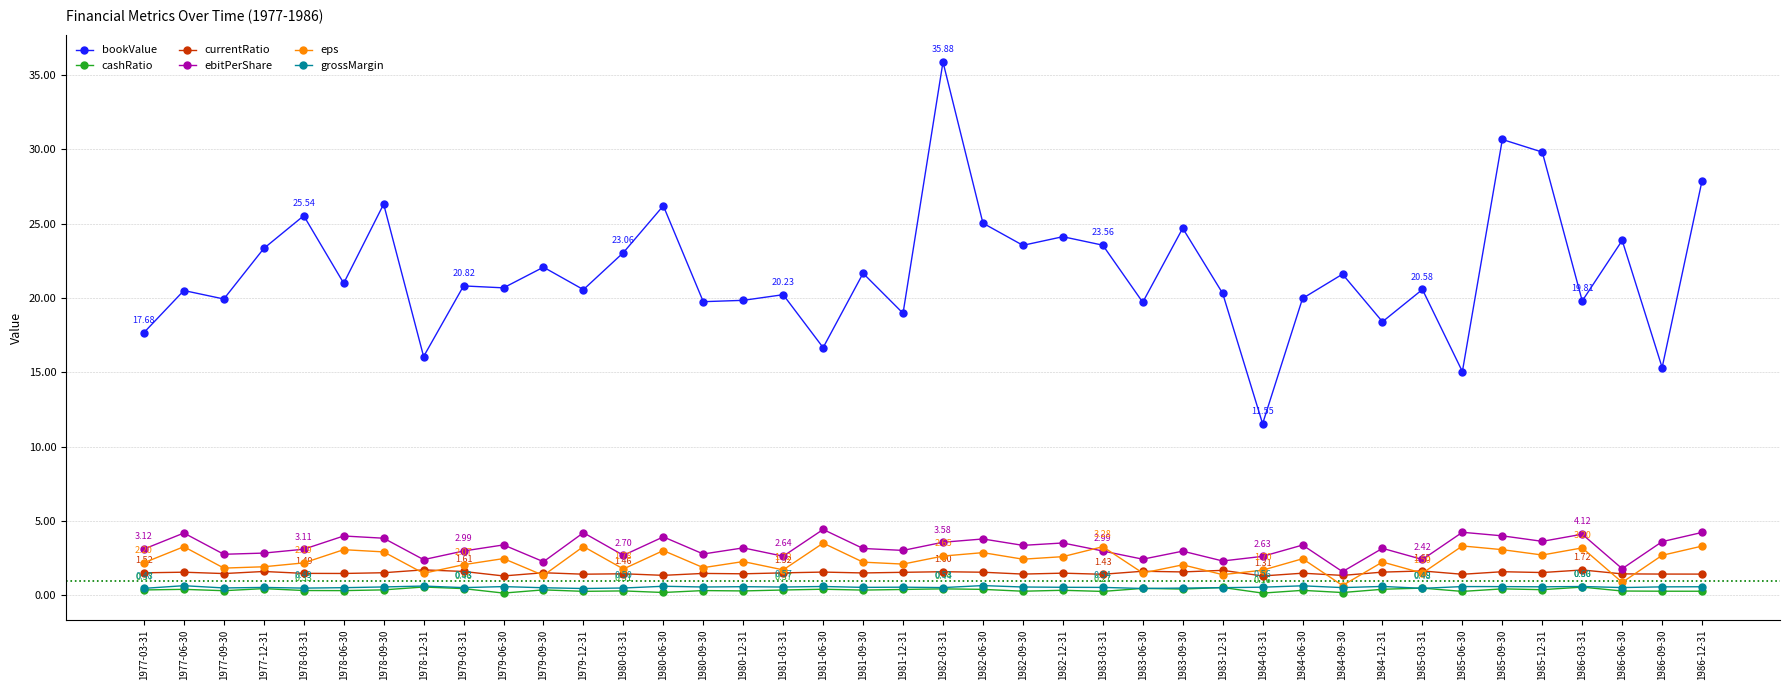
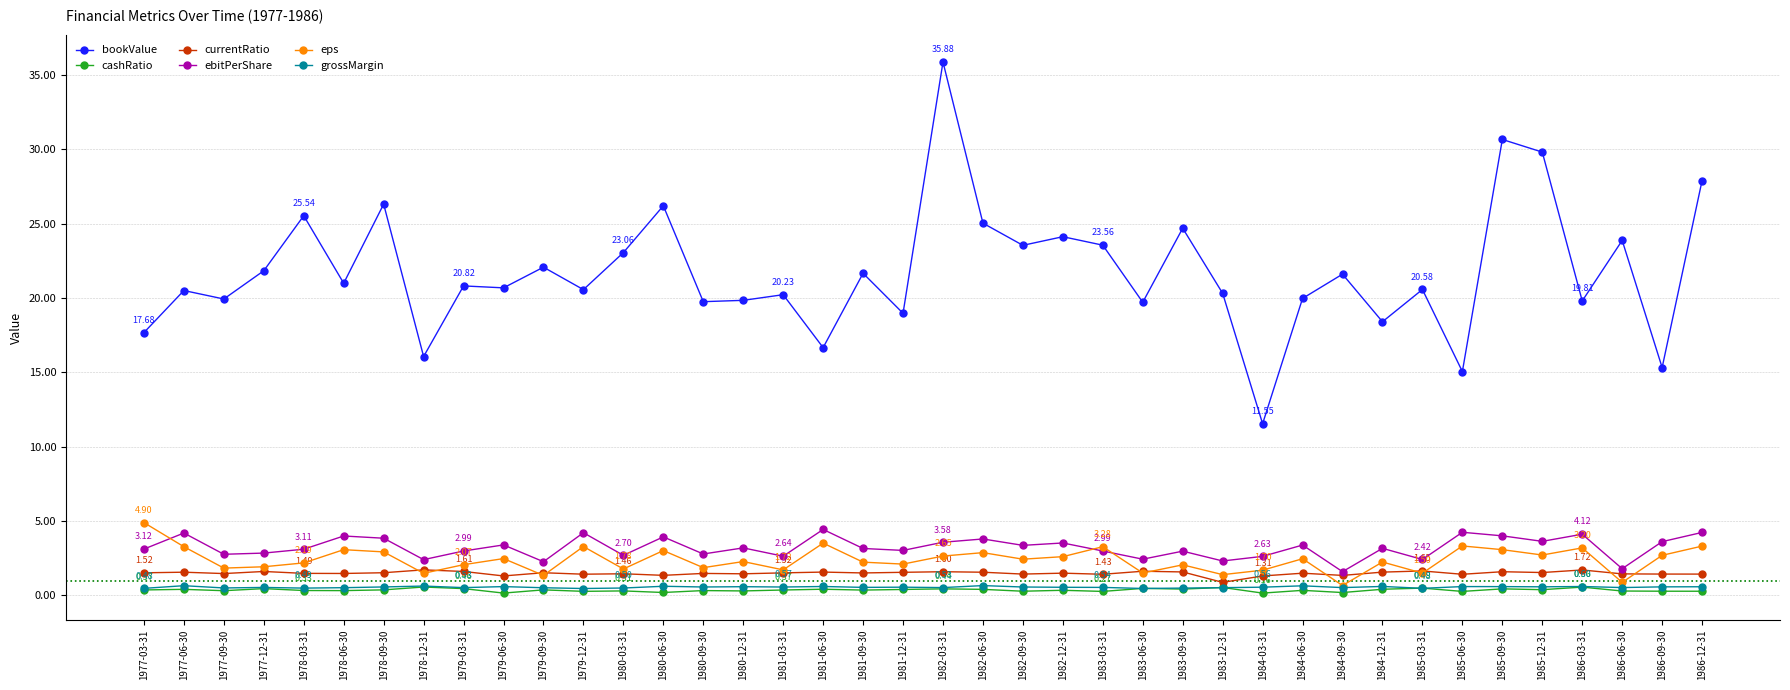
eps, 1977-03-31: 2.20 -> 4.90
bookValue, 1977-12-31: 23.3 -> 21.8
currentRatio, 1983-12-31: 1.7 -> 0.9
